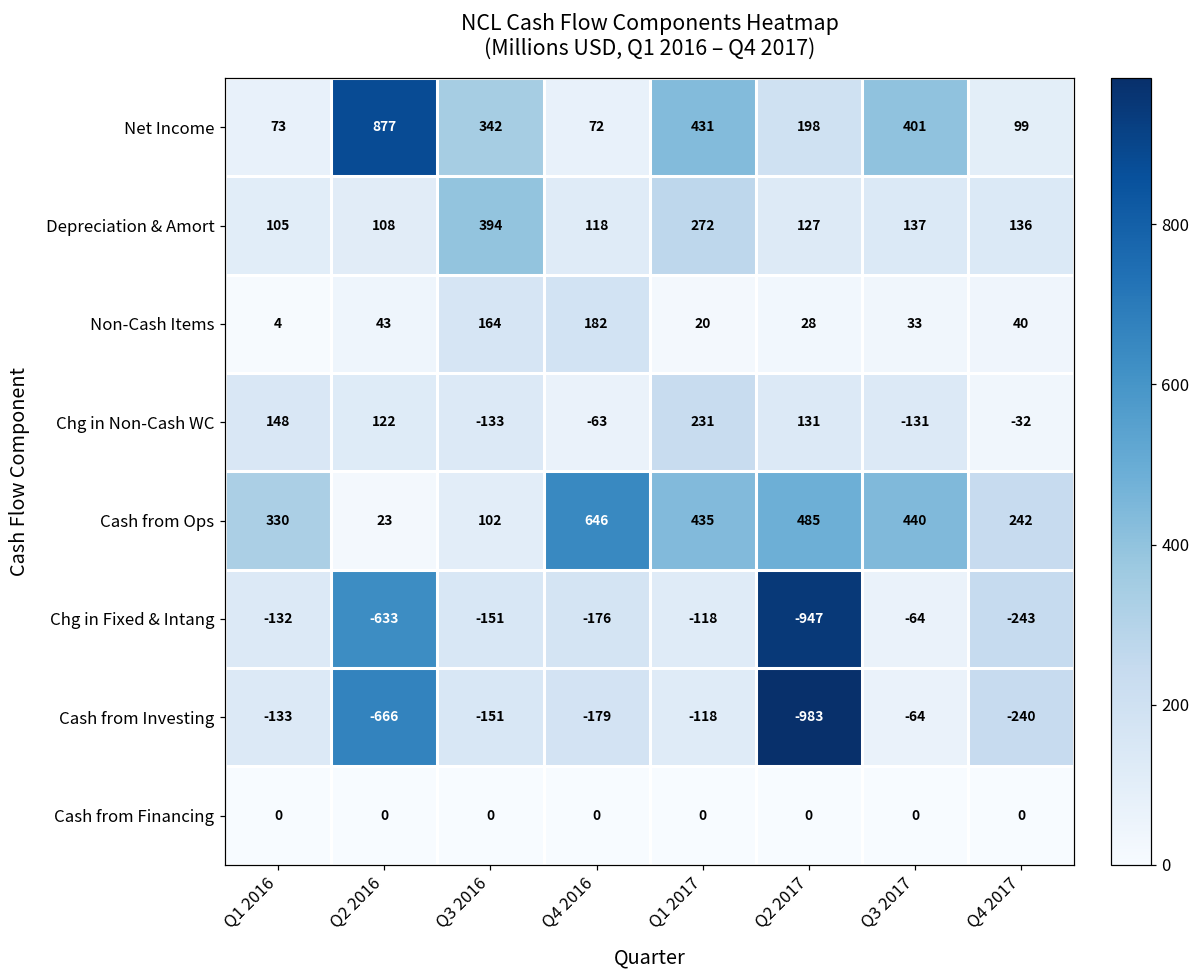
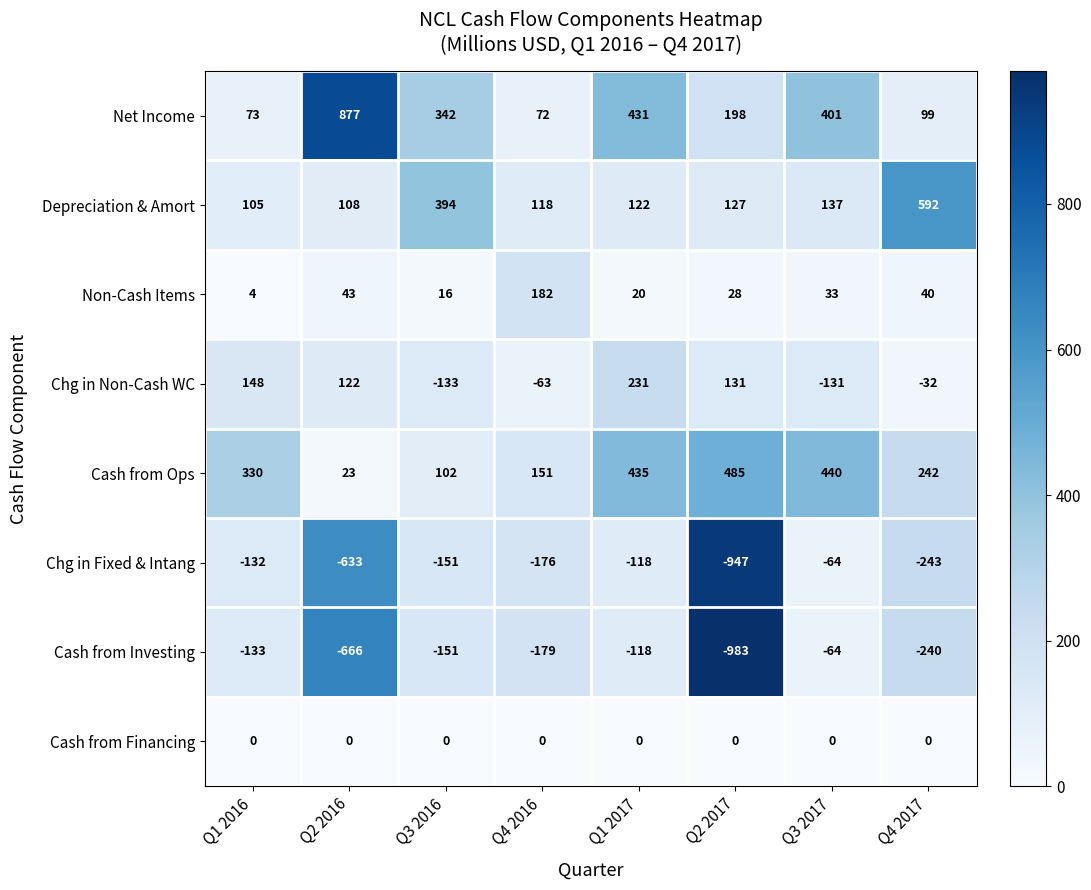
Depreciation & Amort, Q1 2017: 272 -> 122
Depreciation & Amort, Q4 2017: 136 -> 592
Non-Cash Items, Q3 2016: 164 -> 16
Cash from Ops, Q4 2016: 646 -> 151
